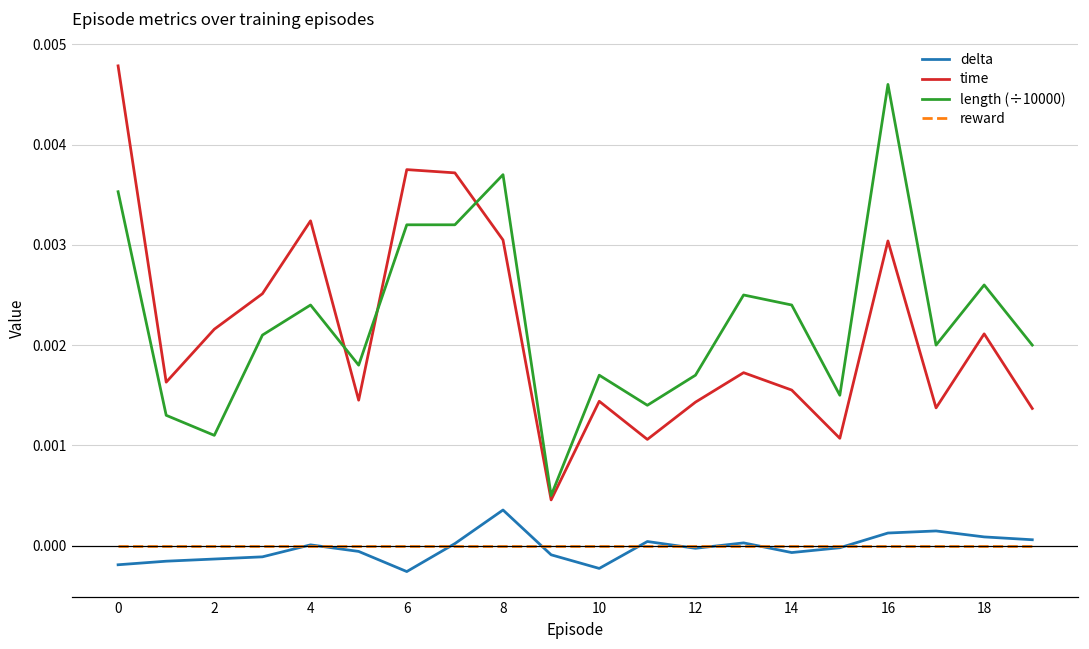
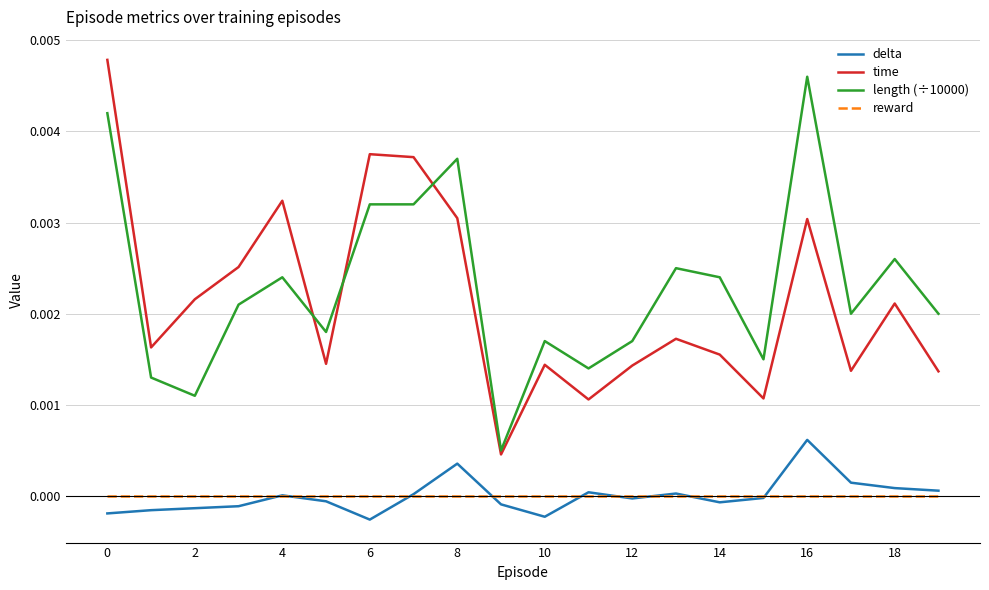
length (÷10000), 0: 0.0035 -> 0.0042
delta, 16: 0.0001 -> 0.0006
